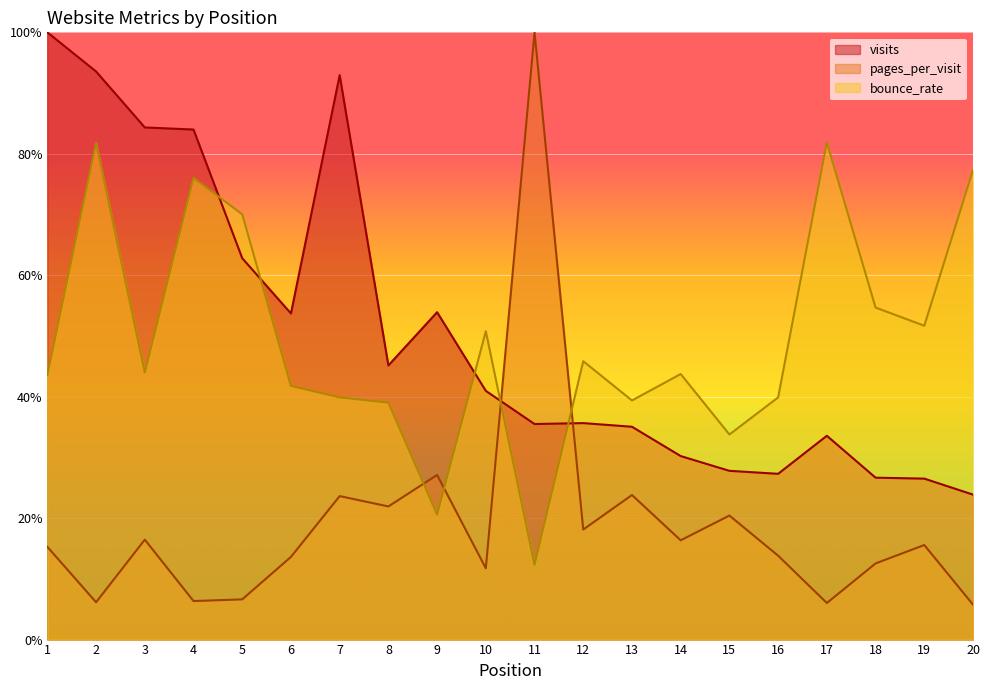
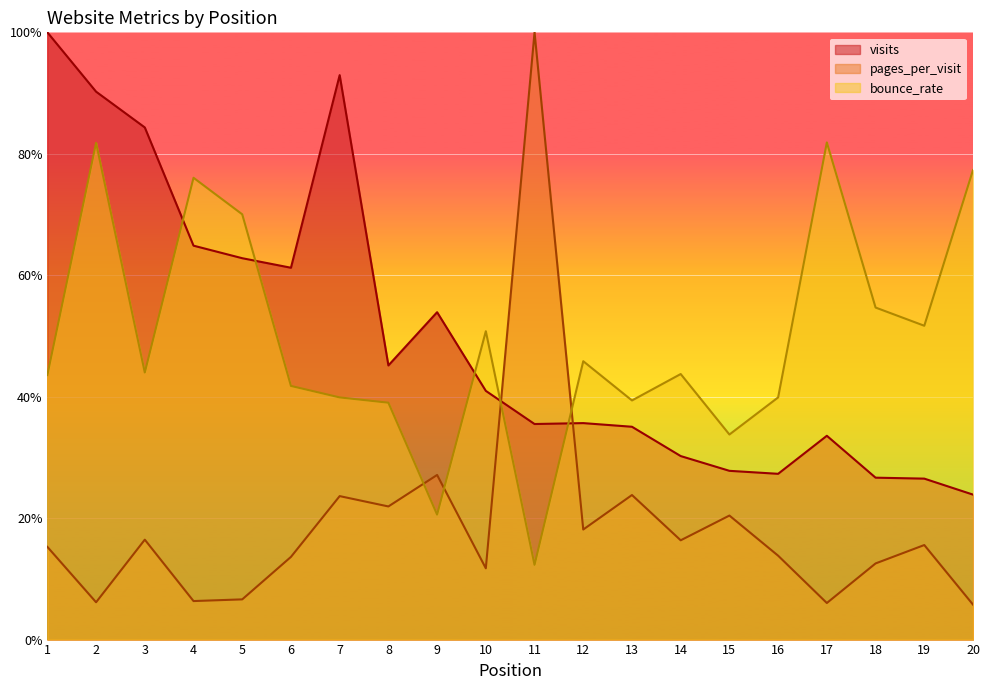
visits, 2: 94% -> 90%
visits, 4: 84% -> 65%
visits, 6: 54% -> 61%
